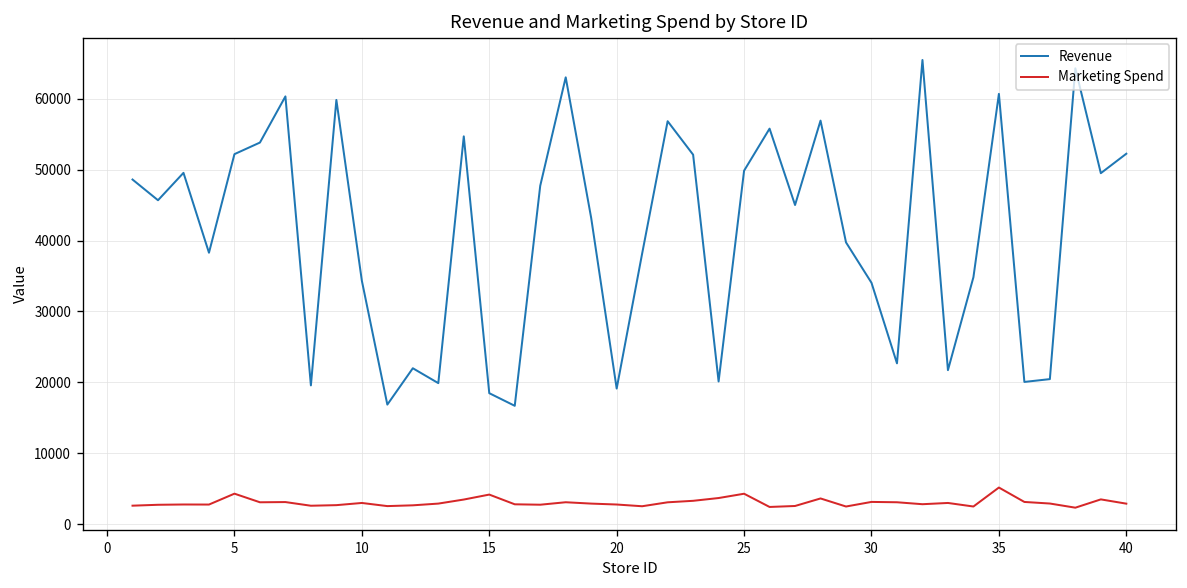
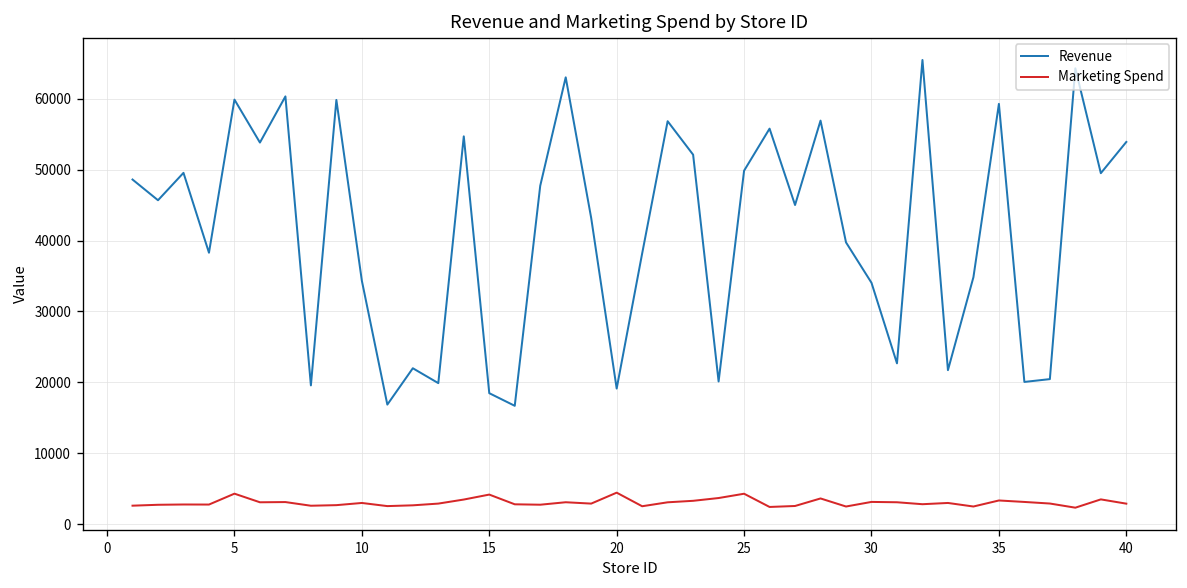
Revenue, 5: 52000 -> 60000
Marketing Spend, 20: 3000 -> 4000
Revenue, 35: 61000 -> 59000
Marketing Spend, 35: 5000 -> 3000
Revenue, 40: 52000 -> 54000
